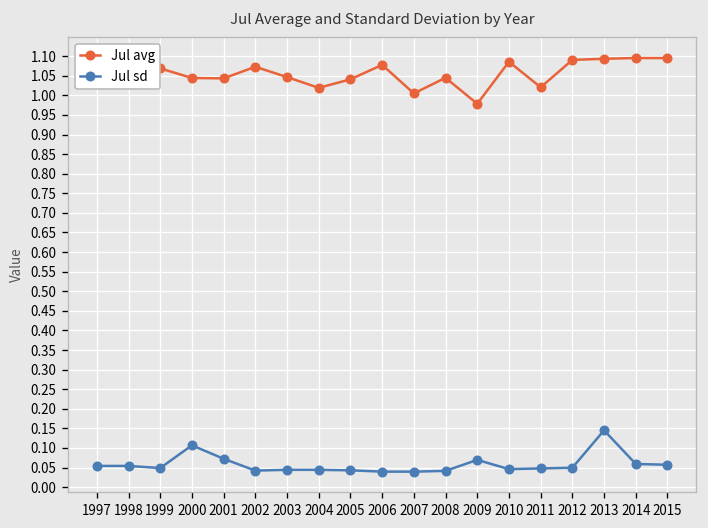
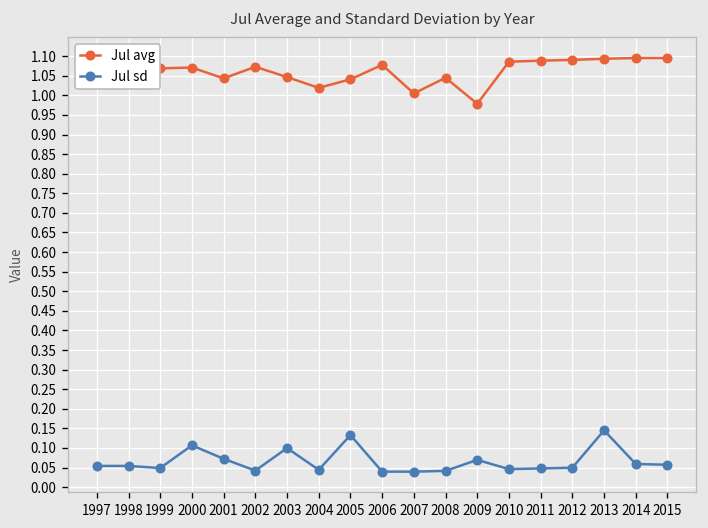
Jul avg, 2000: 1.04 -> 1.07
Jul sd, 2003: 0.04 -> 0.10
Jul sd, 2005: 0.04 -> 0.13
Jul avg, 2011: 1.02 -> 1.09
